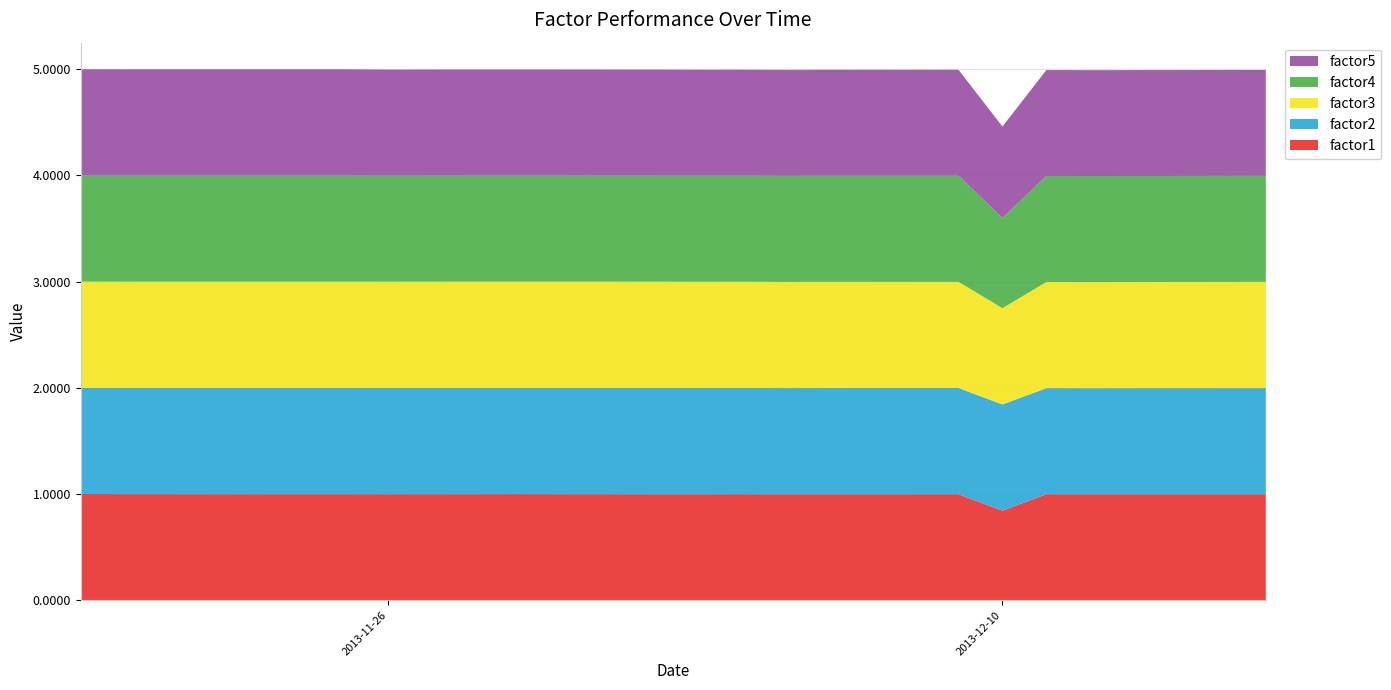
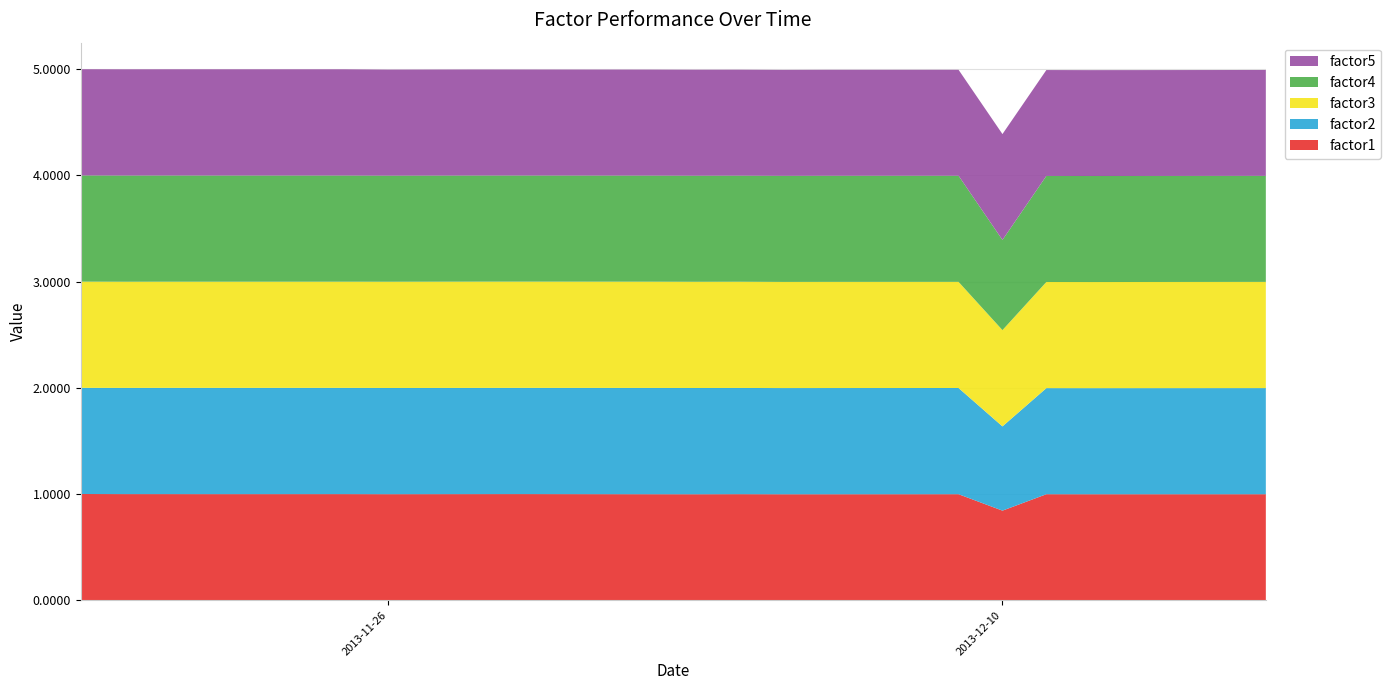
factor2, 2013-12-10: 1.00 -> 0.79
factor5, 2013-12-10: 0.86 -> 1.00
